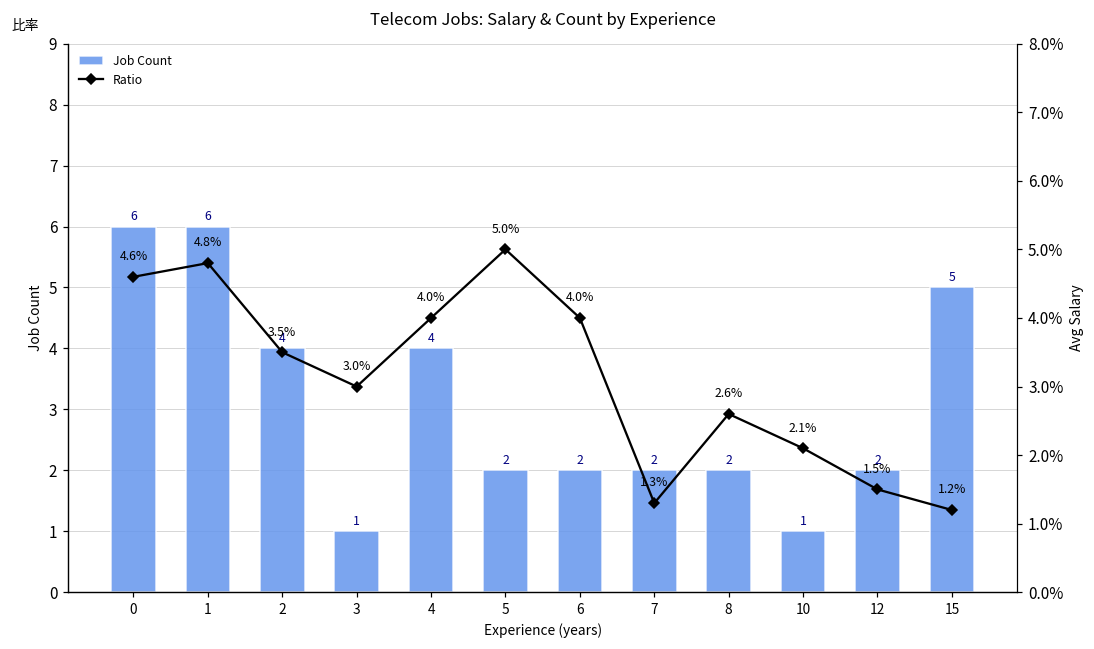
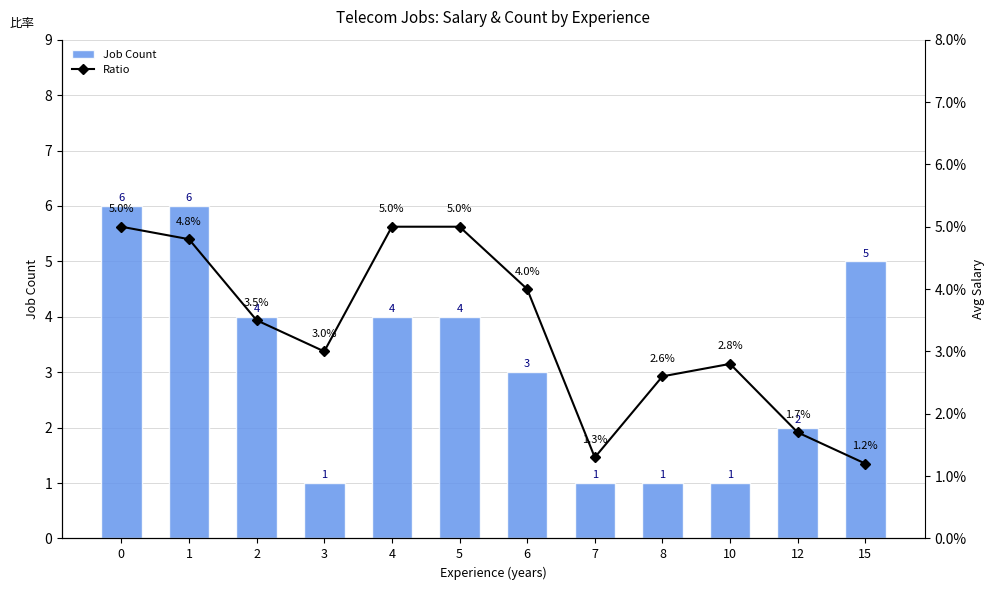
Job Count, 5: 2 -> 4
Job Count, 6: 2 -> 3
Job Count, 7: 2 -> 1
Job Count, 8: 2 -> 1
Ratio, 0: 4.6% -> 5.0%
Ratio, 4: 4.0% -> 5.0%
Ratio, 10: 2.1% -> 2.8%
Ratio, 12: 1.5% -> 1.7%
